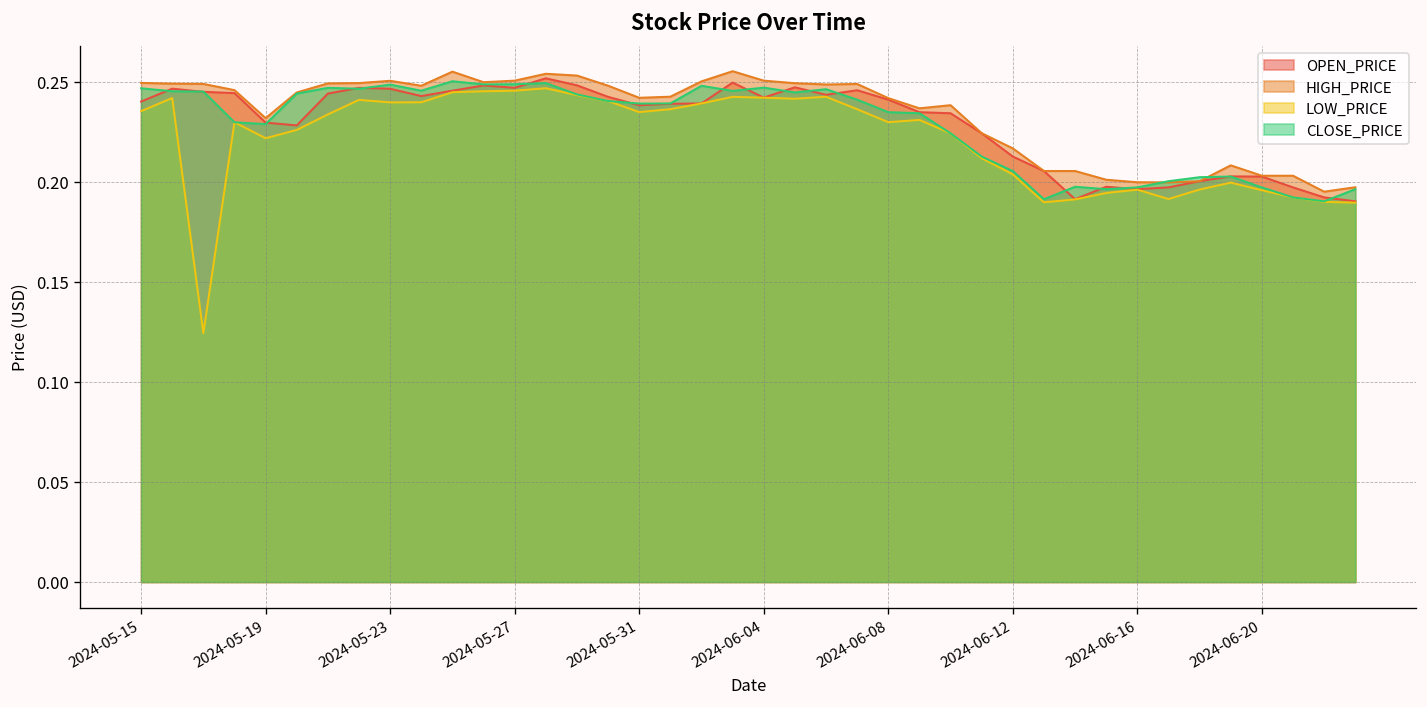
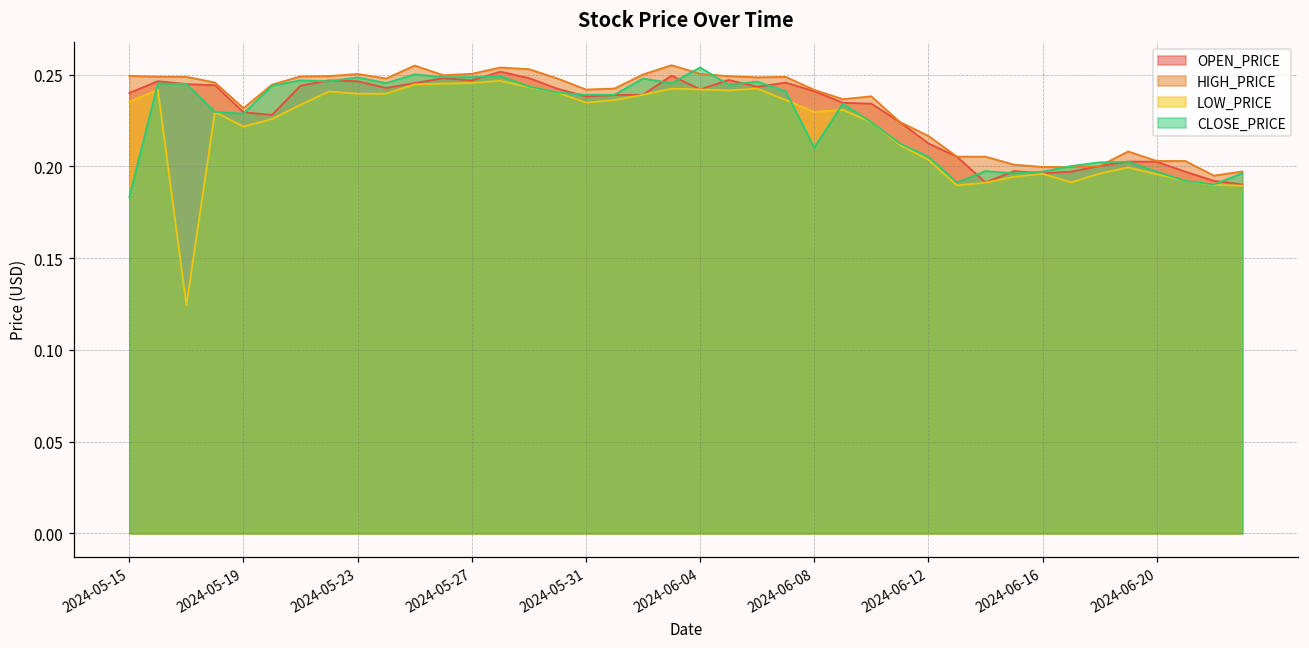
CLOSE_PRICE, 2024-05-15: 0.247 -> 0.183
CLOSE_PRICE, 2024-06-04: 0.247 -> 0.254
CLOSE_PRICE, 2024-06-08: 0.235 -> 0.210
